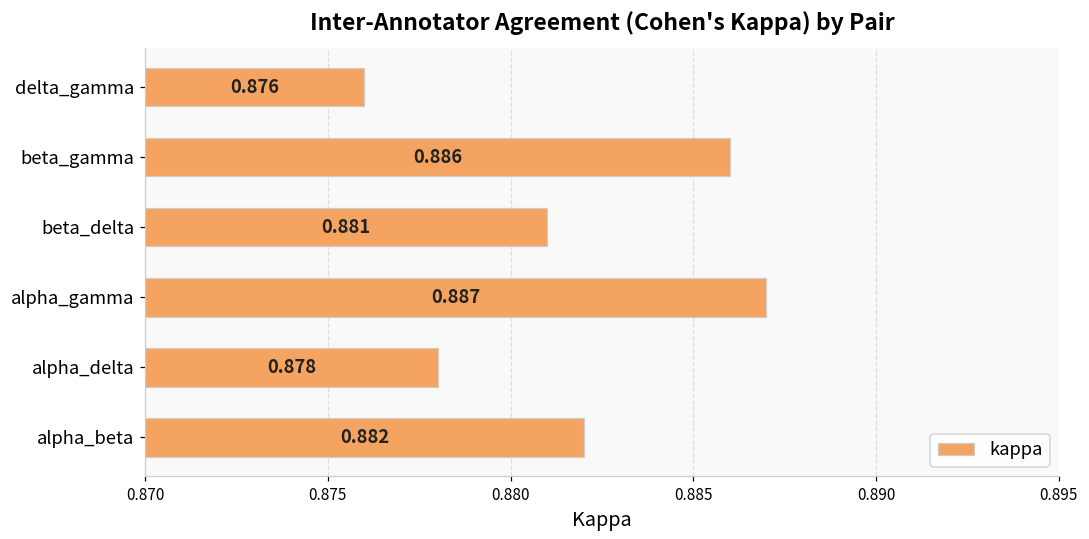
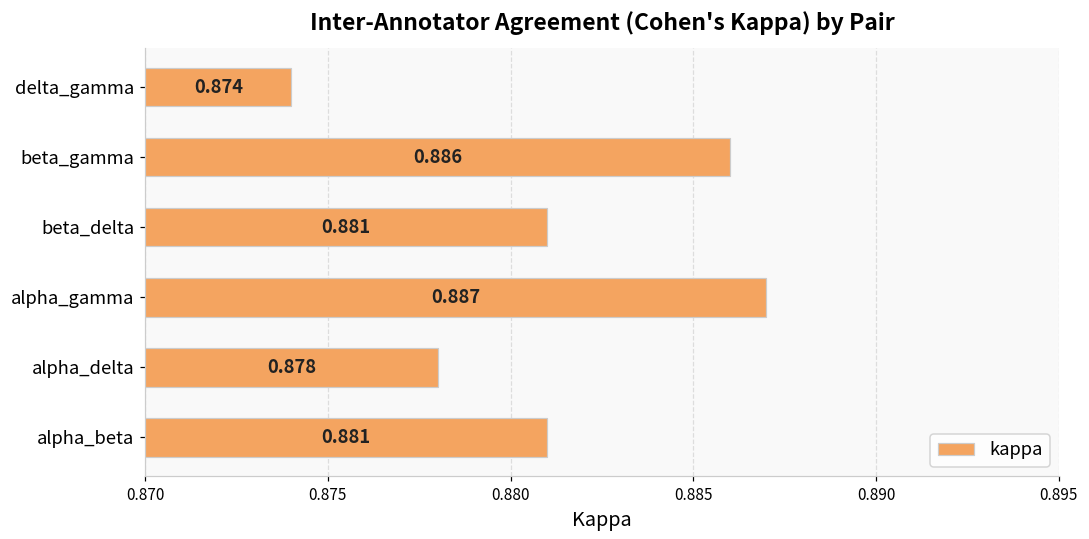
delta_gamma: 0.876 -> 0.874
alpha_beta: 0.882 -> 0.881
